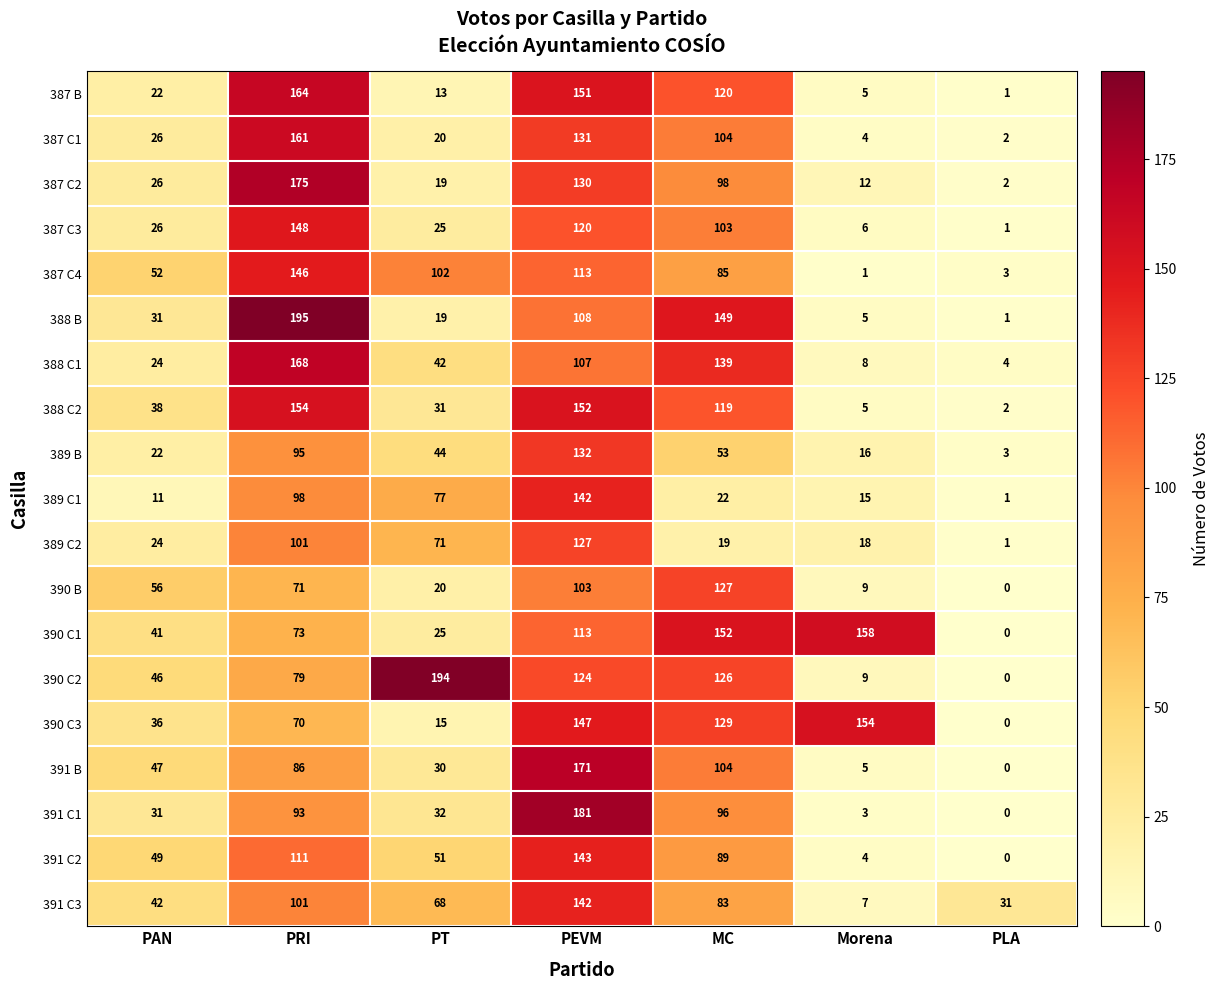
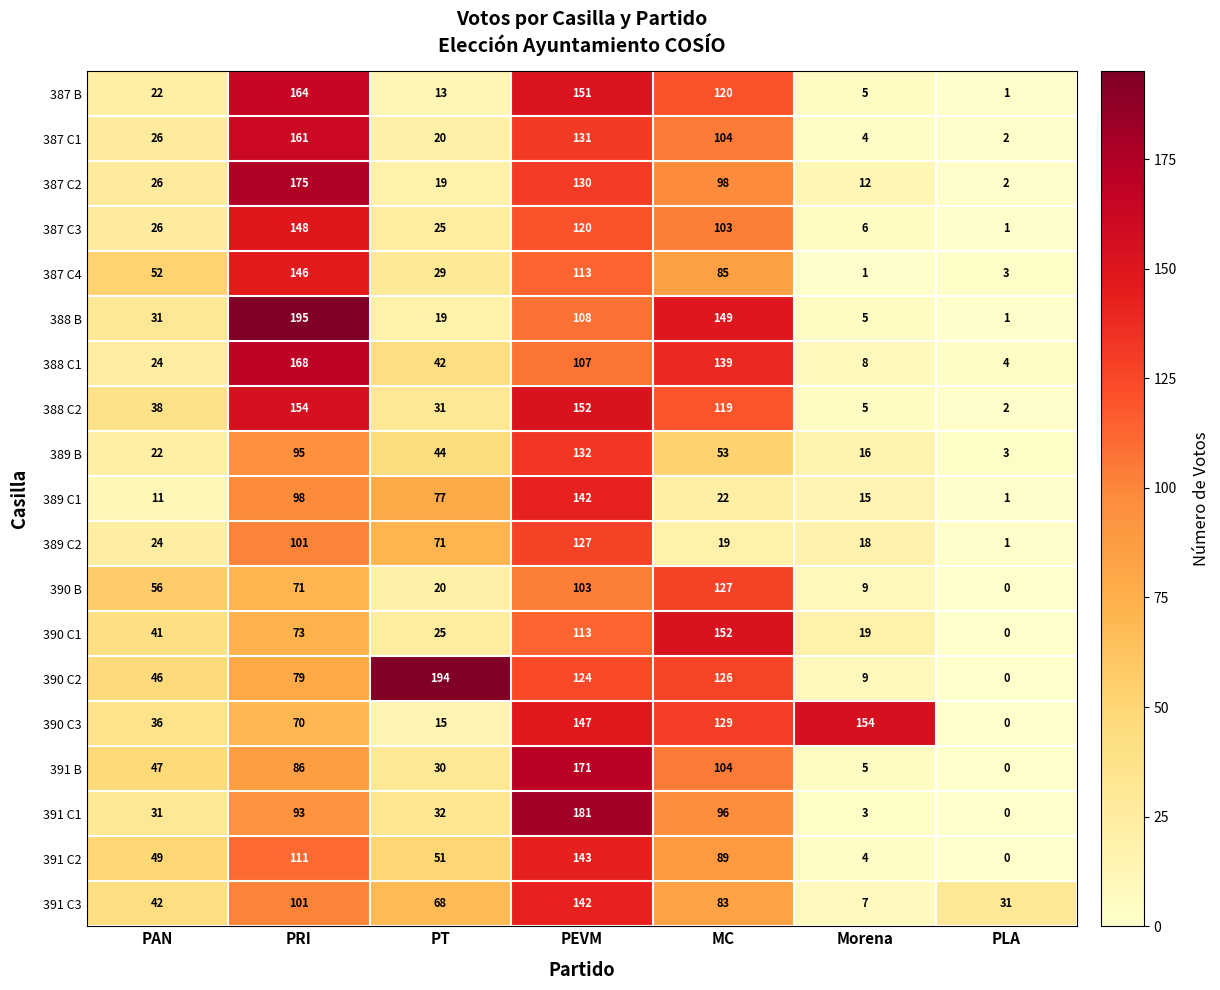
387 C4, PT: 102 -> 29
390 C1, Morena: 158 -> 19
